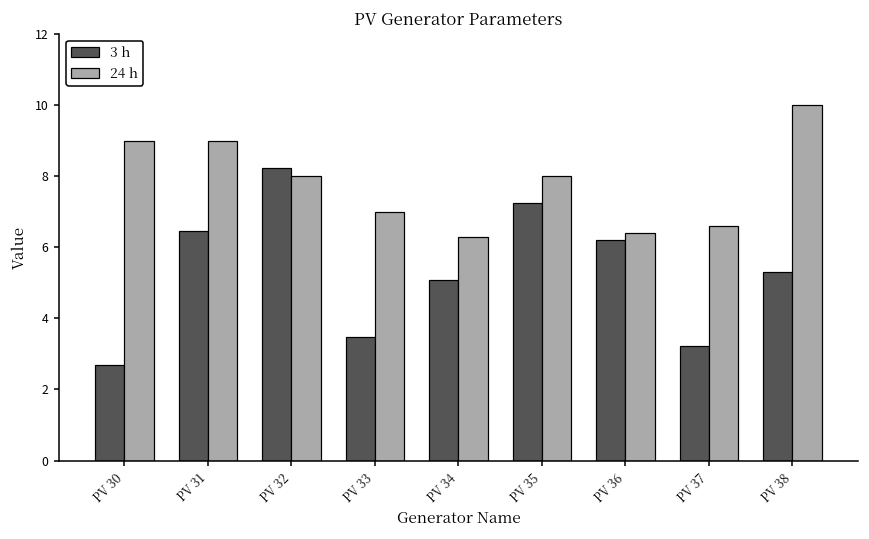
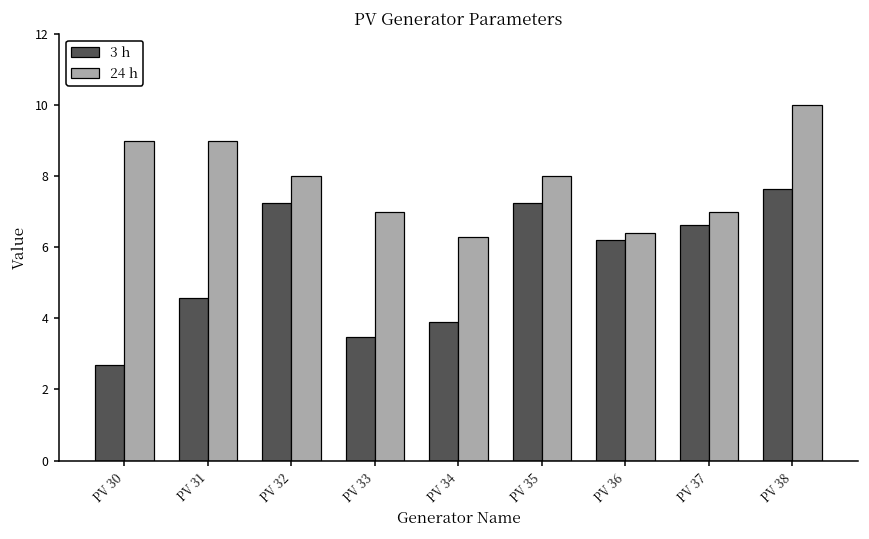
3 h, PV 31: 6.5 -> 4.6
3 h, PV 32: 8.2 -> 7.2
3 h, PV 34: 5.1 -> 3.9
3 h, PV 37: 3.2 -> 6.6
24 h, PV 37: 6.6 -> 7.0
3 h, PV 38: 5.3 -> 7.6
